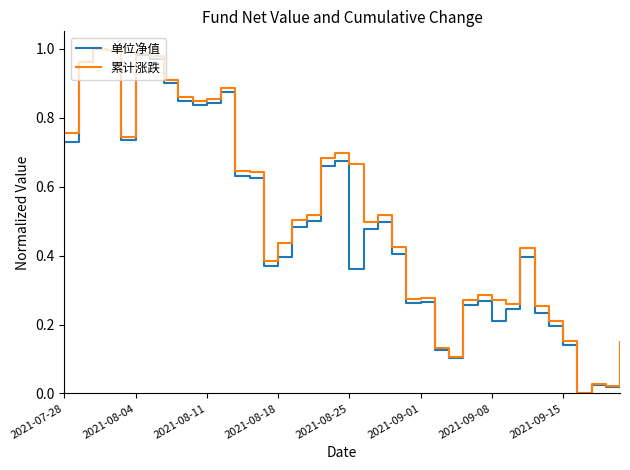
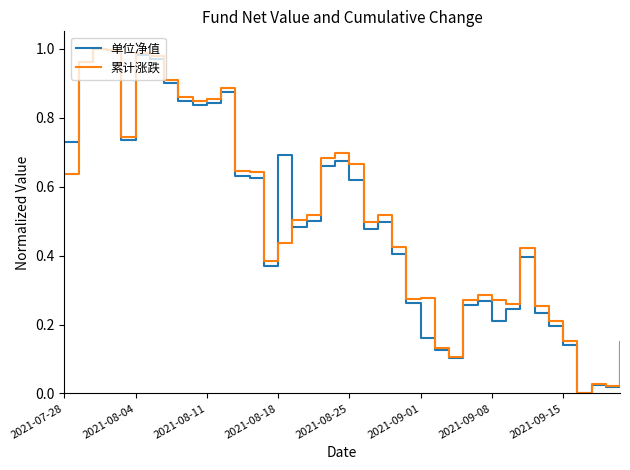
累计涨跌, 2021-07-28: 0.76 -> 0.64
单位净值, 2021-08-18: 0.39 -> 0.69
单位净值, 2021-08-25: 0.36 -> 0.62
单位净值, 2021-09-01: 0.26 -> 0.16
